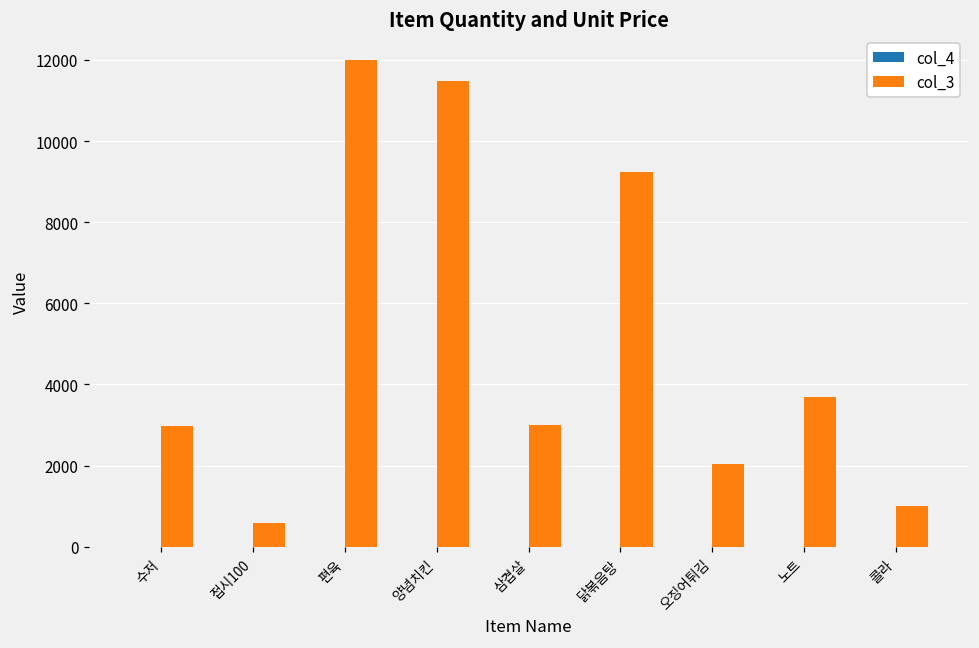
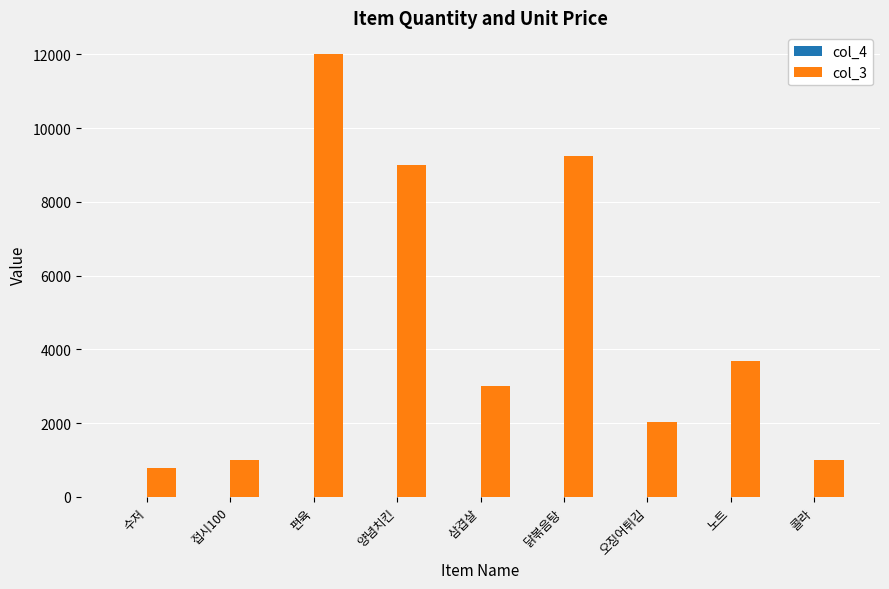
col_3, 수저: 3000 -> 800
col_3, 접시100: 600 -> 1000
col_3, 양념치킨: 11500 -> 9000
